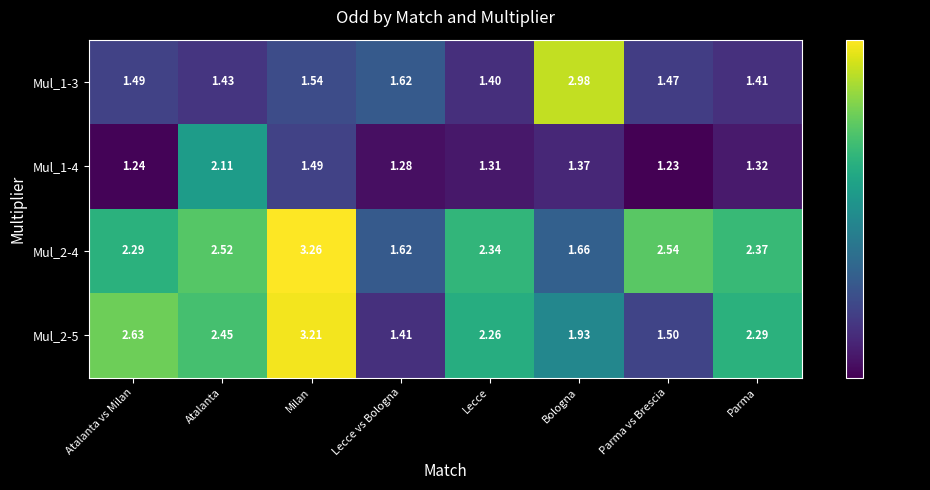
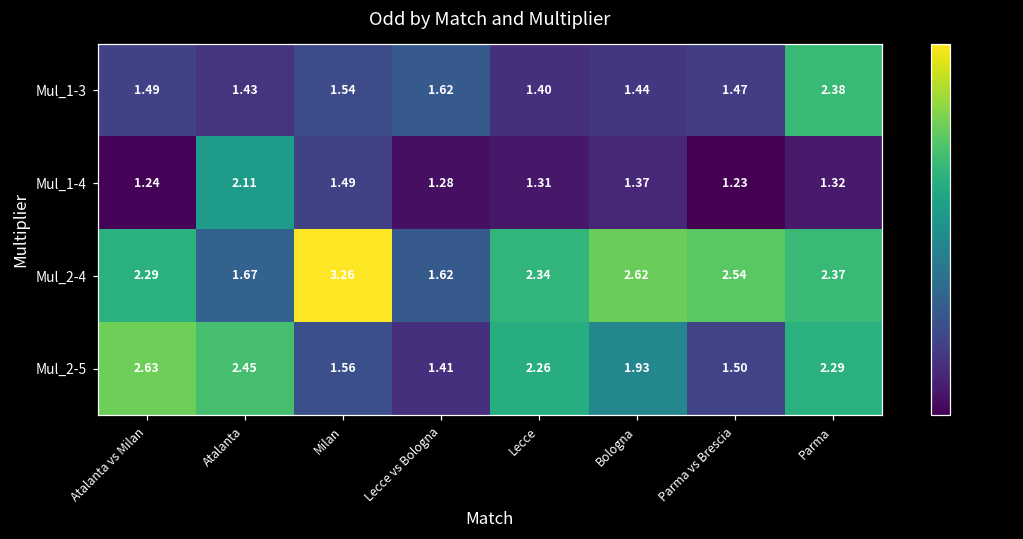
Mul_1-3, Bologna: 2.98 -> 1.44
Mul_1-3, Parma: 1.41 -> 2.38
Mul_2-4, Atalanta: 2.52 -> 1.67
Mul_2-4, Bologna: 1.66 -> 2.62
Mul_2-5, Milan: 3.21 -> 1.56
